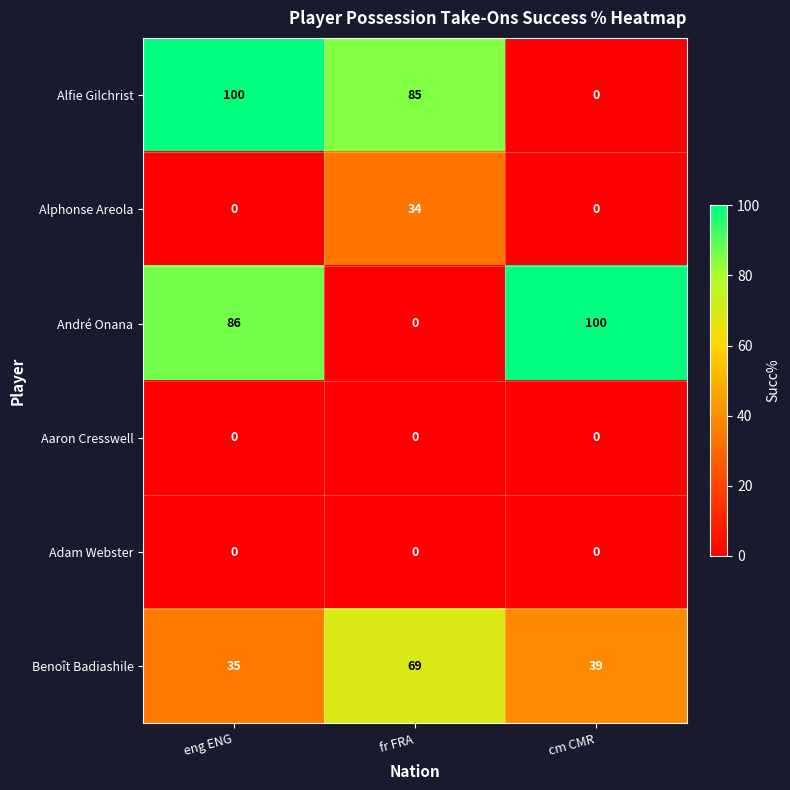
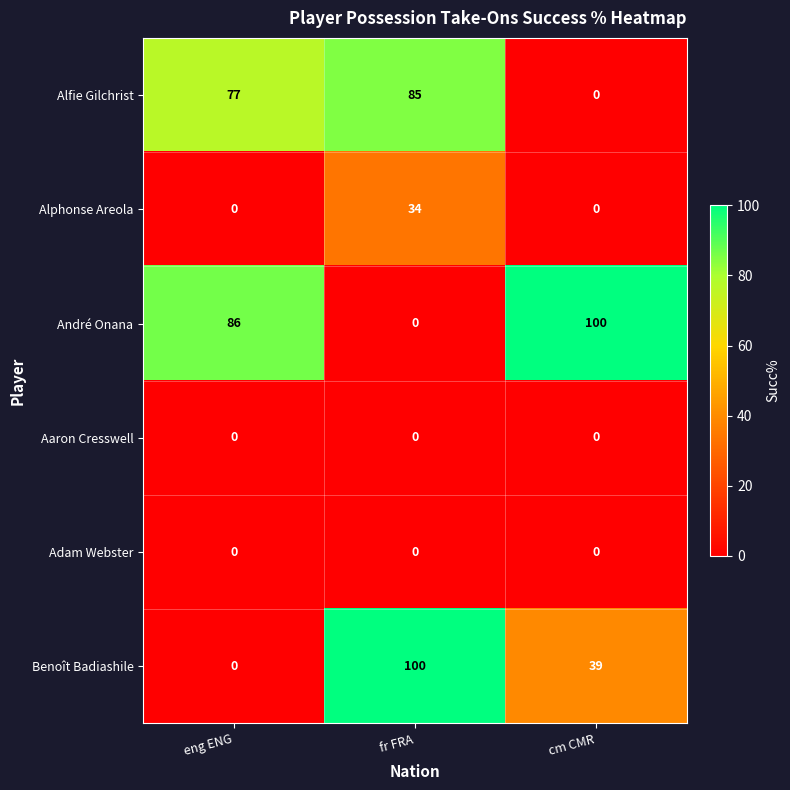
Alfie Gilchrist, eng ENG: 100 -> 77
Benoît Badiashile, eng ENG: 35 -> 0
Benoît Badiashile, fr FRA: 69 -> 100
